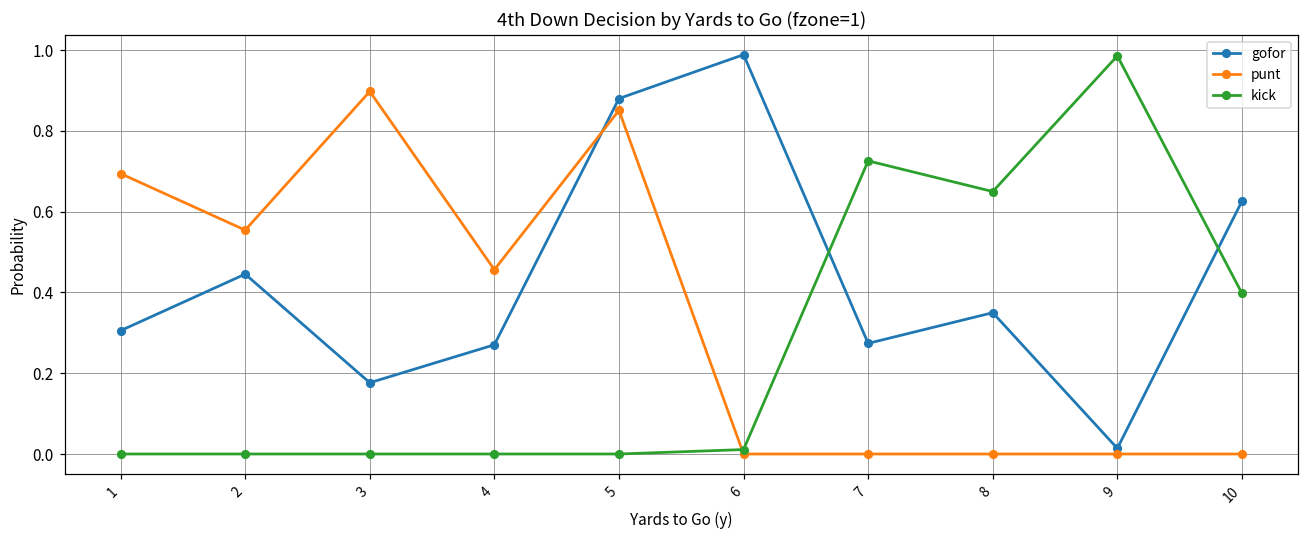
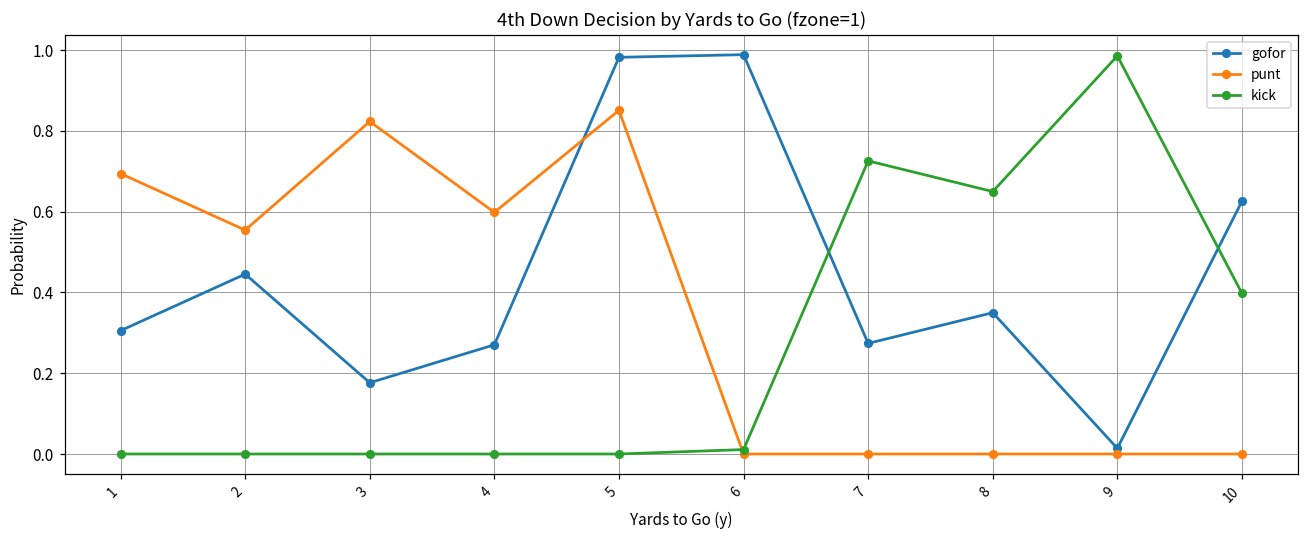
punt, 3: 0.90 -> 0.82
punt, 4: 0.46 -> 0.60
gofor, 5: 0.88 -> 0.98
